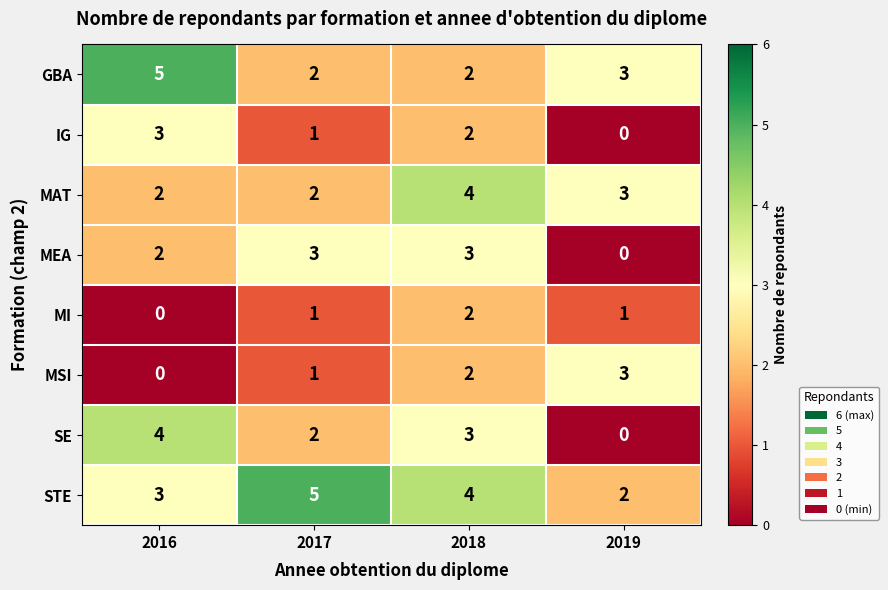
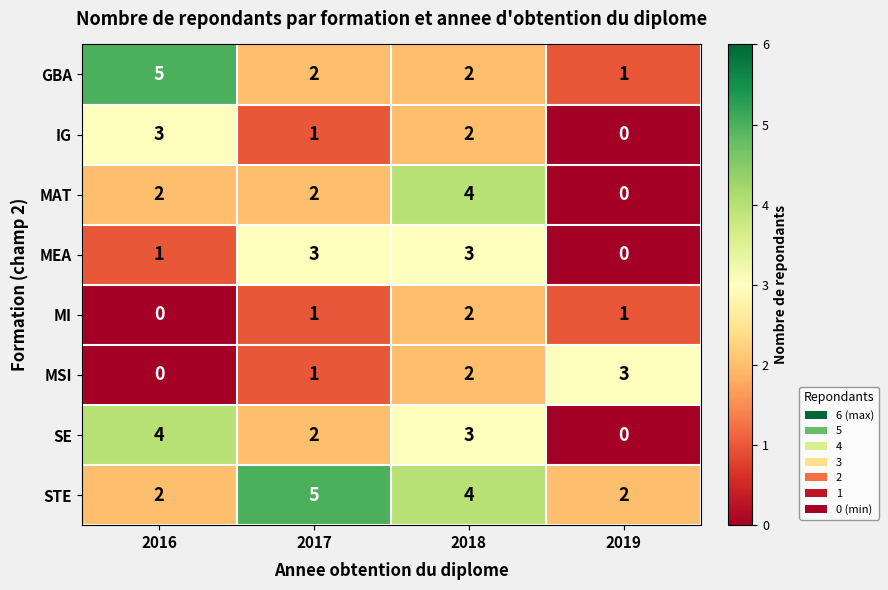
GBA, 2019: 3 -> 1
MAT, 2019: 3 -> 0
MEA, 2016: 2 -> 1
STE, 2016: 3 -> 2
